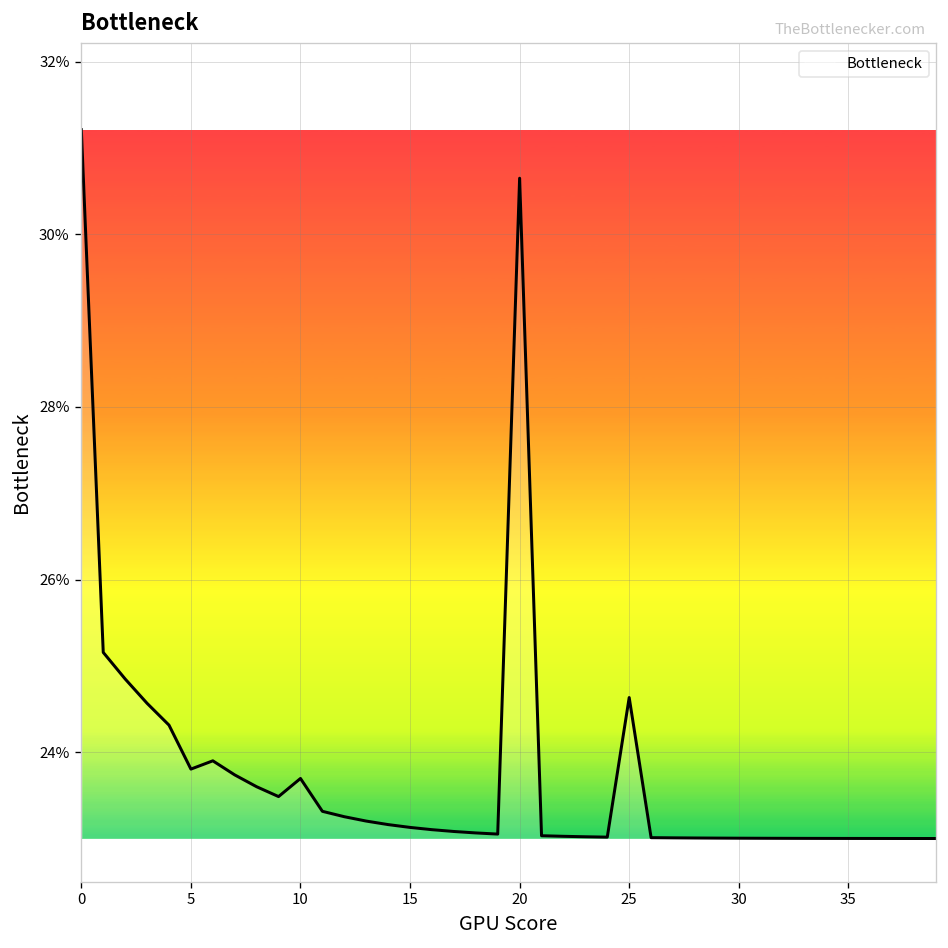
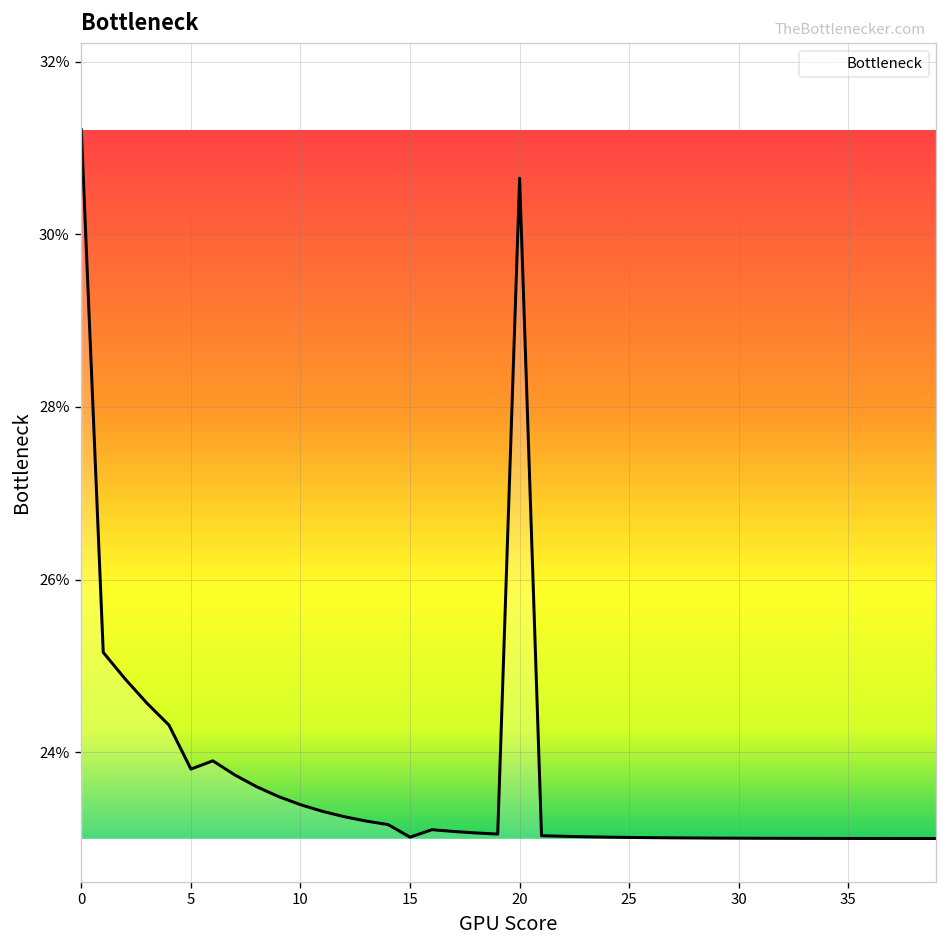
10: 23.7% -> 23.4%
15: 23.1% -> 23.0%
25: 24.6% -> 23.0%
